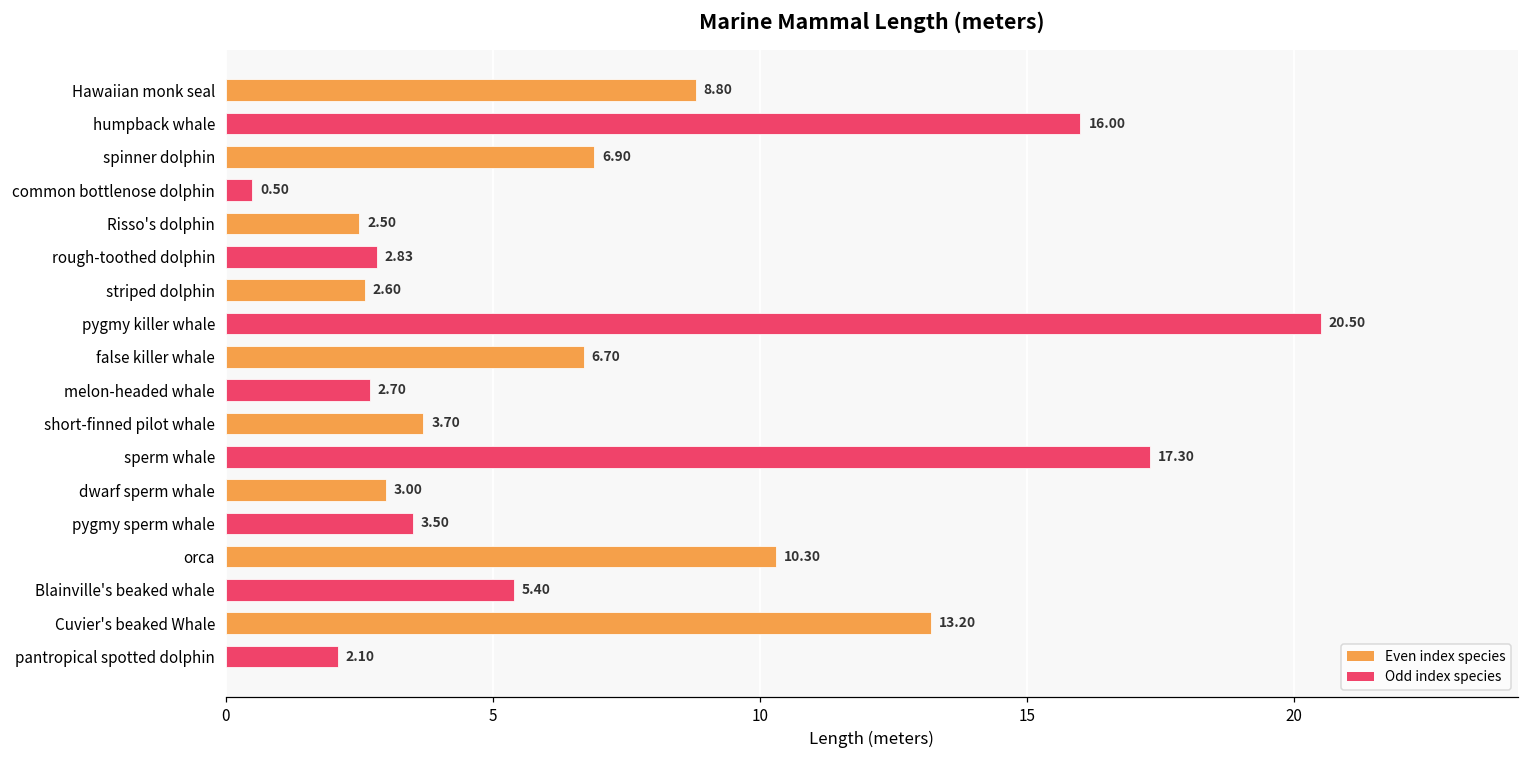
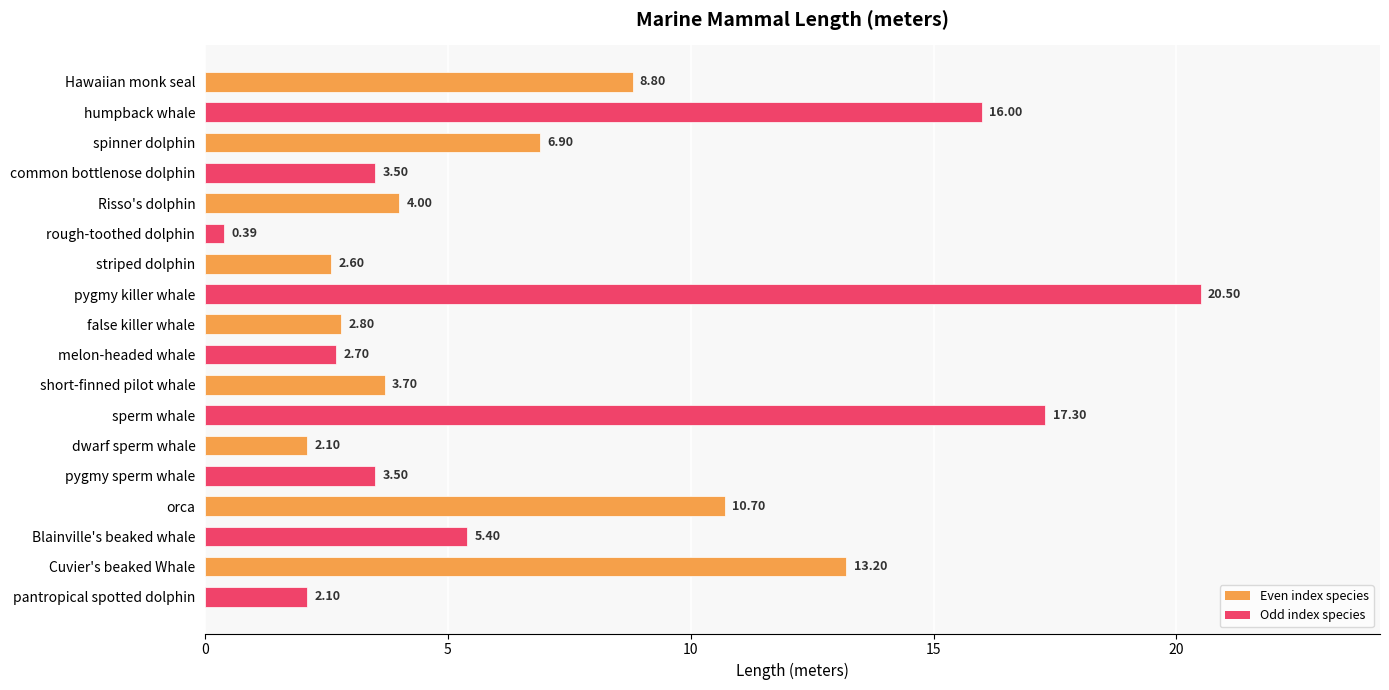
common bottlenose dolphin: 0.50 -> 3.50
Risso's dolphin: 2.50 -> 4.00
rough-toothed dolphin: 2.83 -> 0.39
false killer whale: 6.70 -> 2.80
dwarf sperm whale: 3.00 -> 2.10
orca: 10.30 -> 10.70
